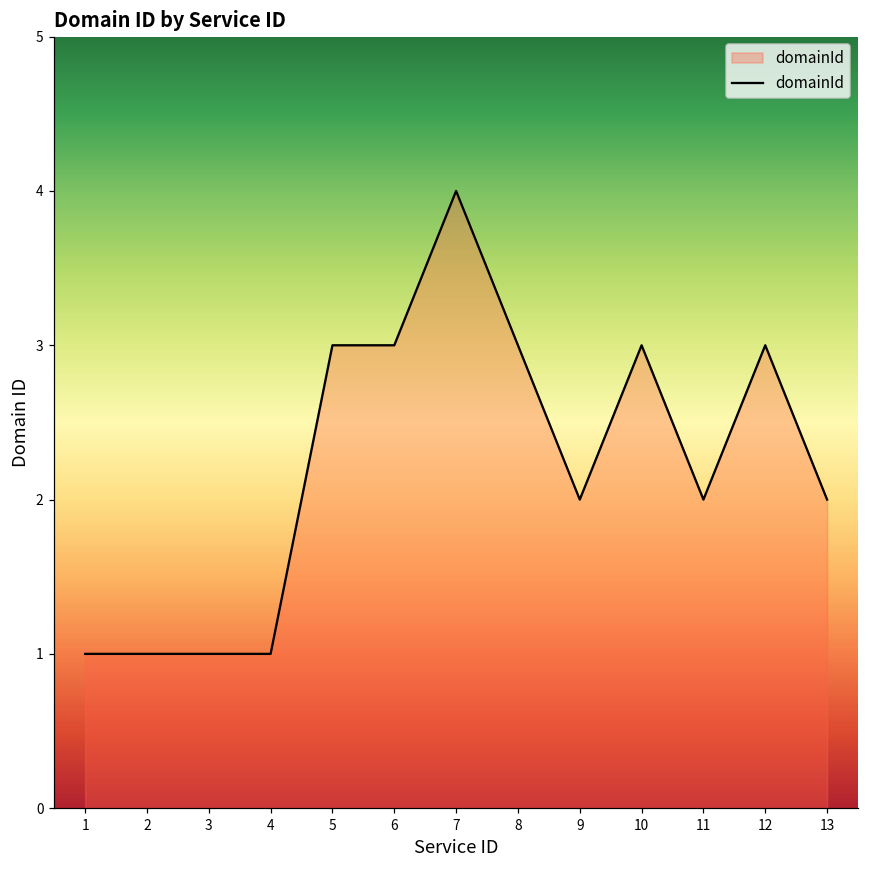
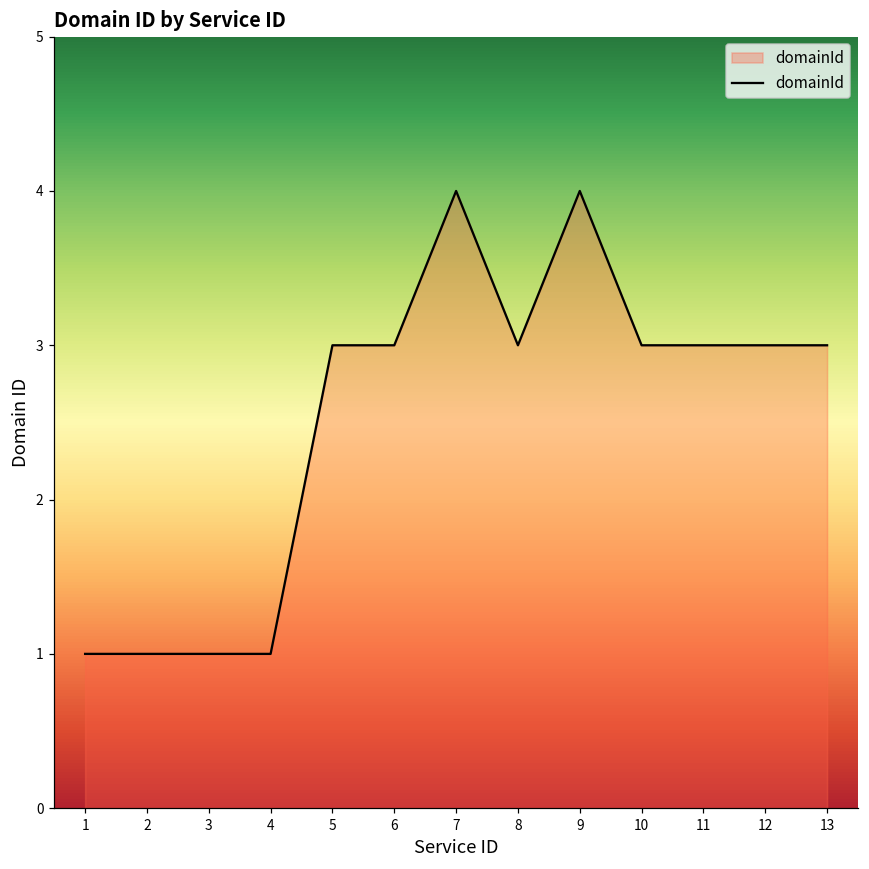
9: 2 -> 4
11: 2 -> 3
13: 2 -> 3
